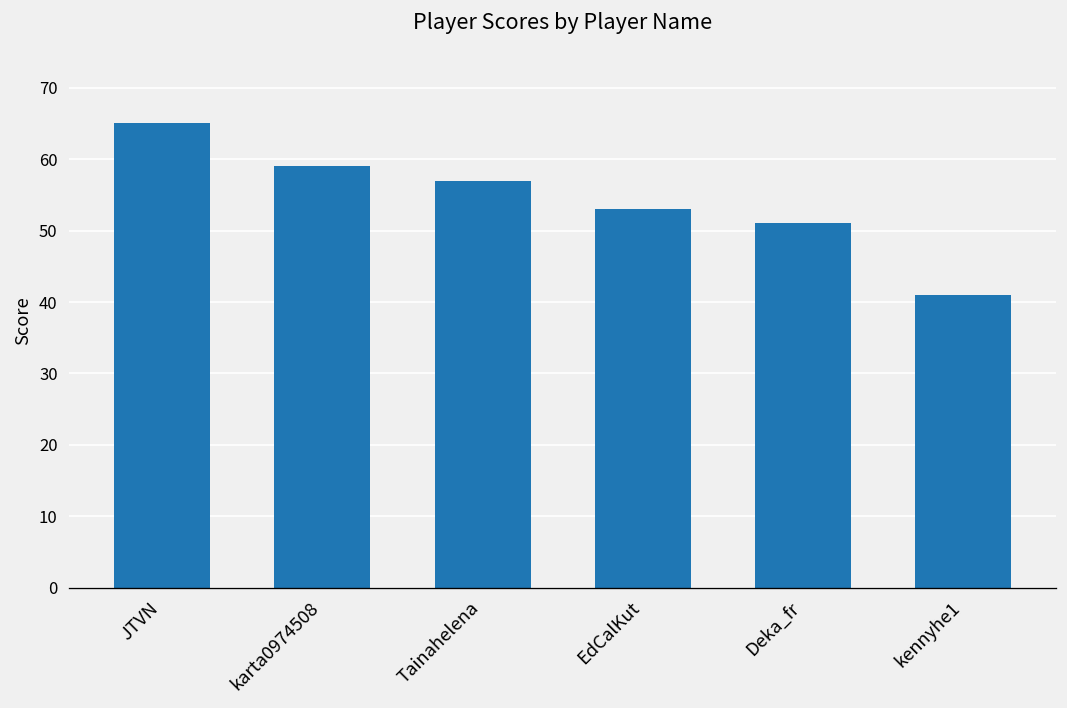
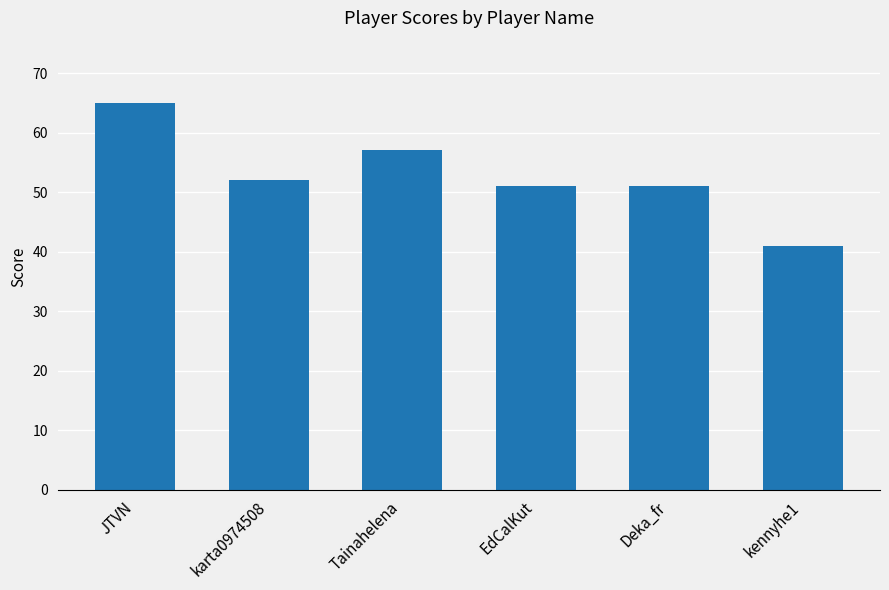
karta0974508: 59 -> 52
EdCalKut: 53 -> 51
